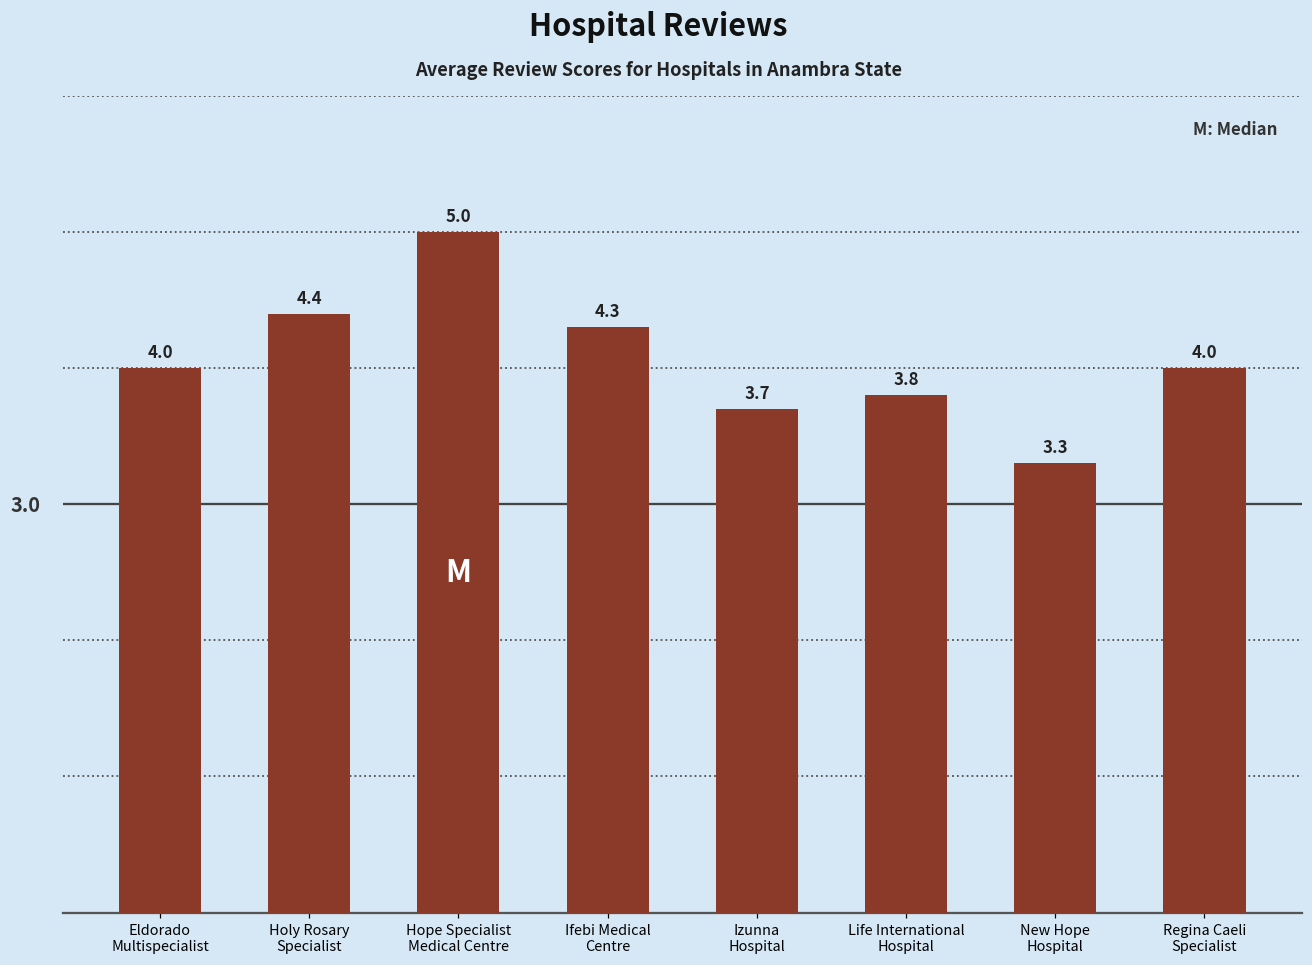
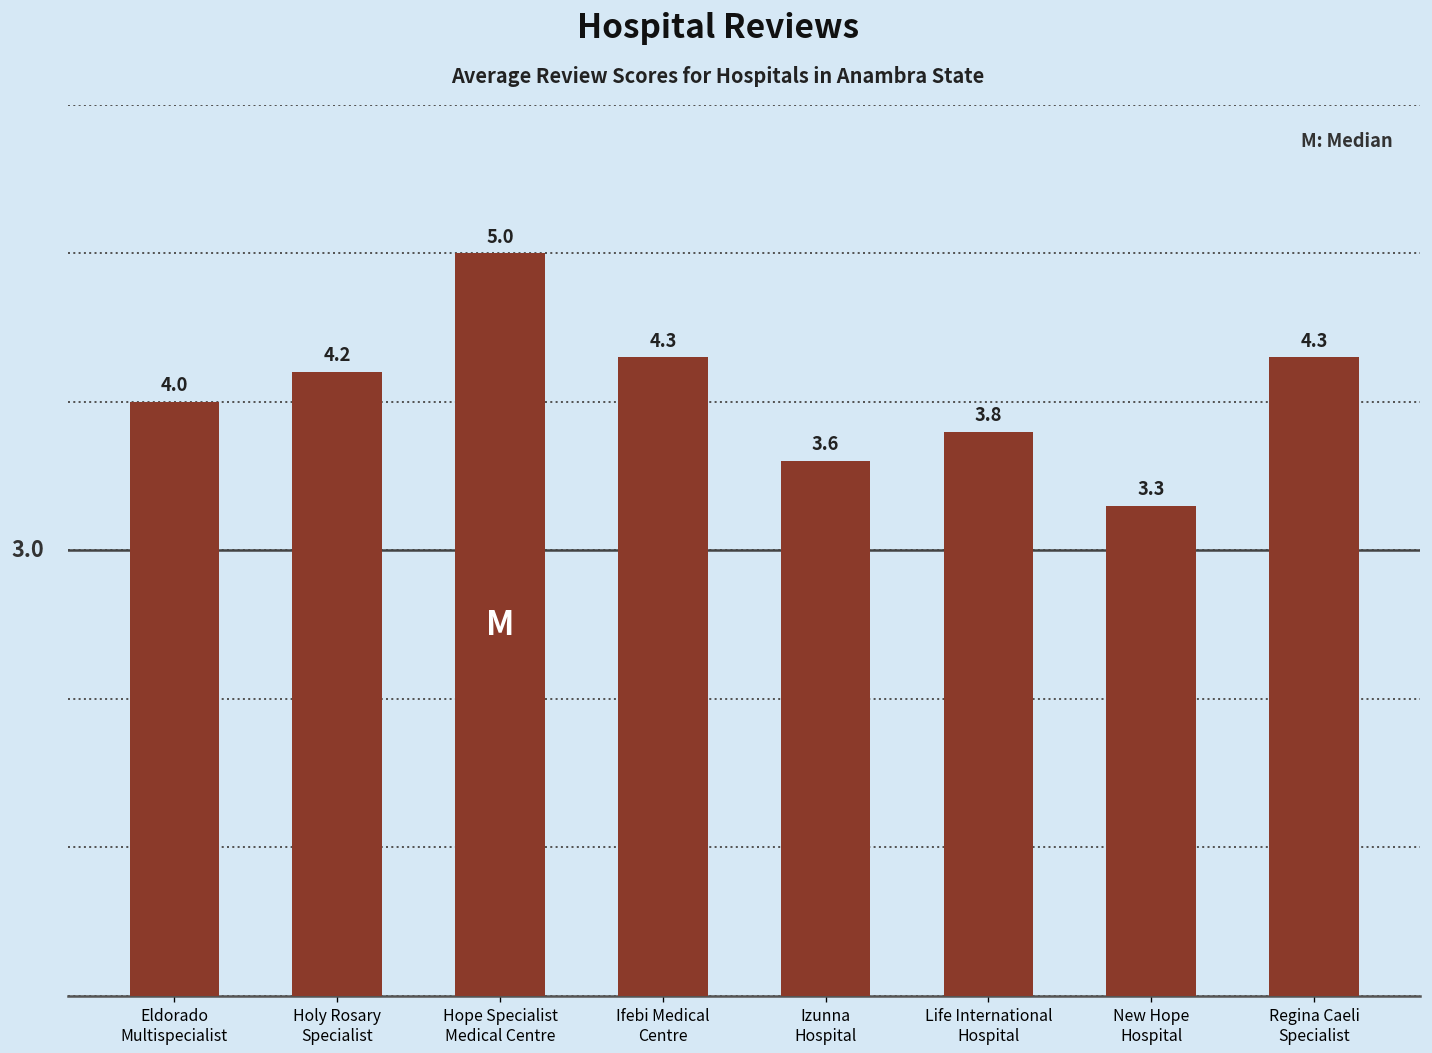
Holy Rosary Specialist: 4.4 -> 4.2
Izunna Hospital: 3.7 -> 3.6
Regina Caeli Specialist: 4.0 -> 4.3
